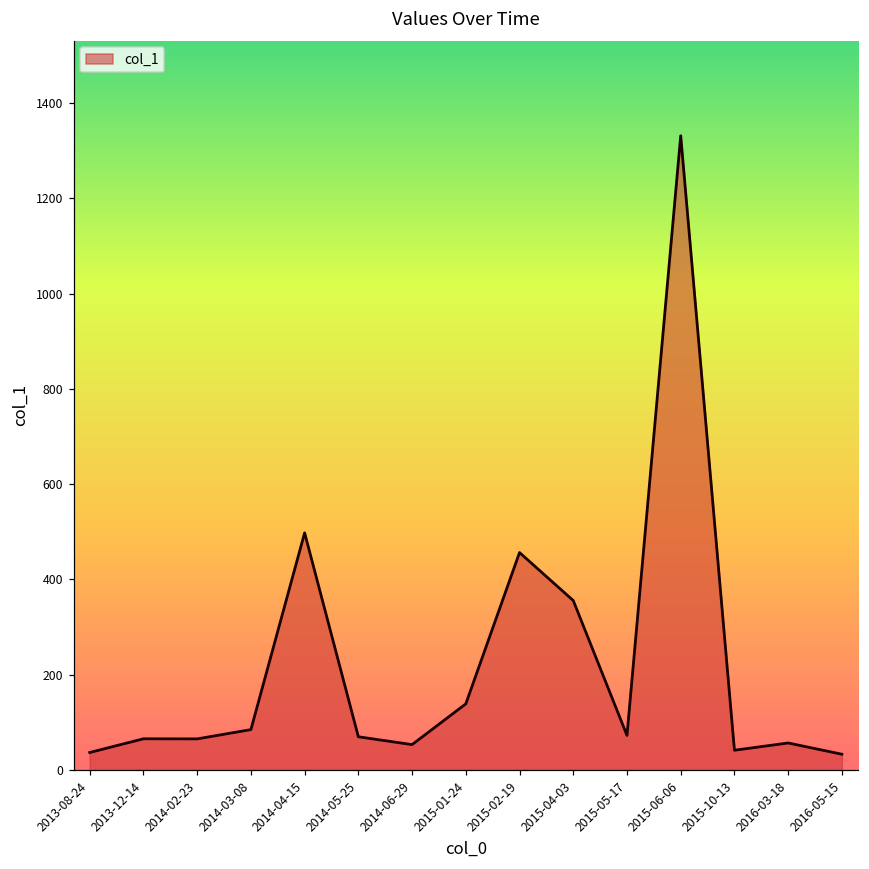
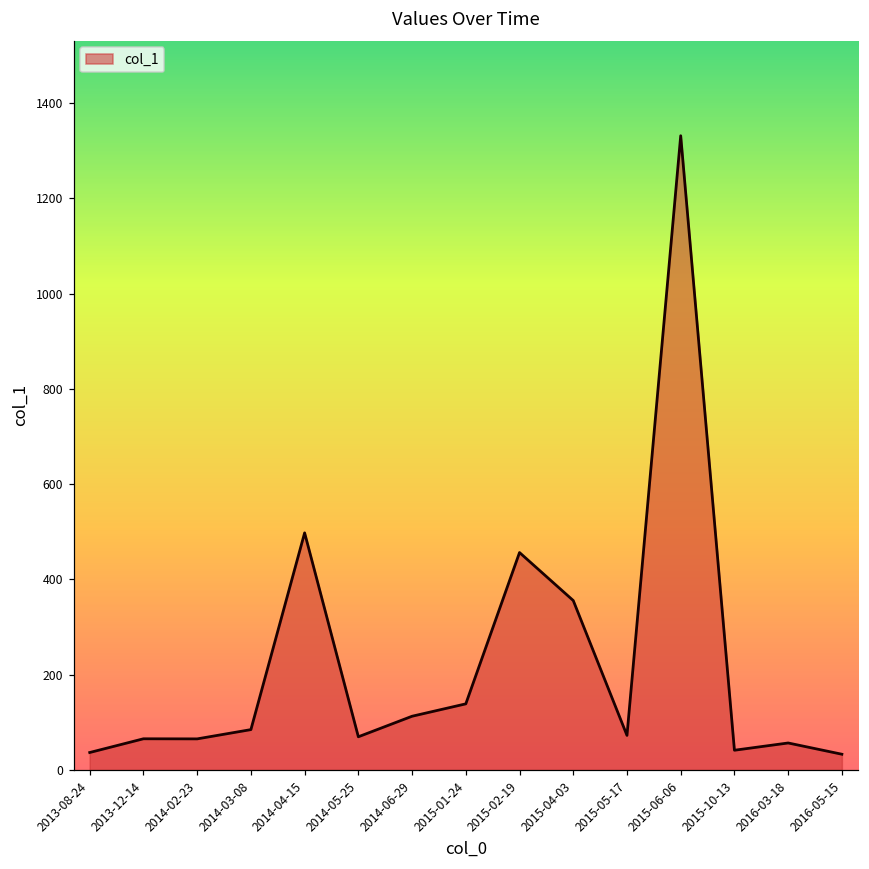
2014-06-29: 50 -> 110
